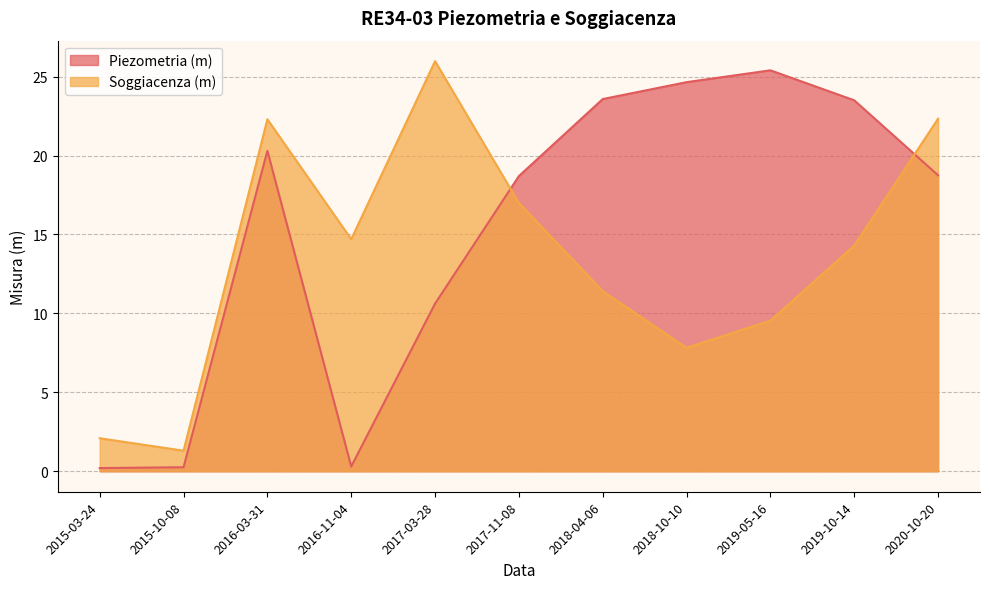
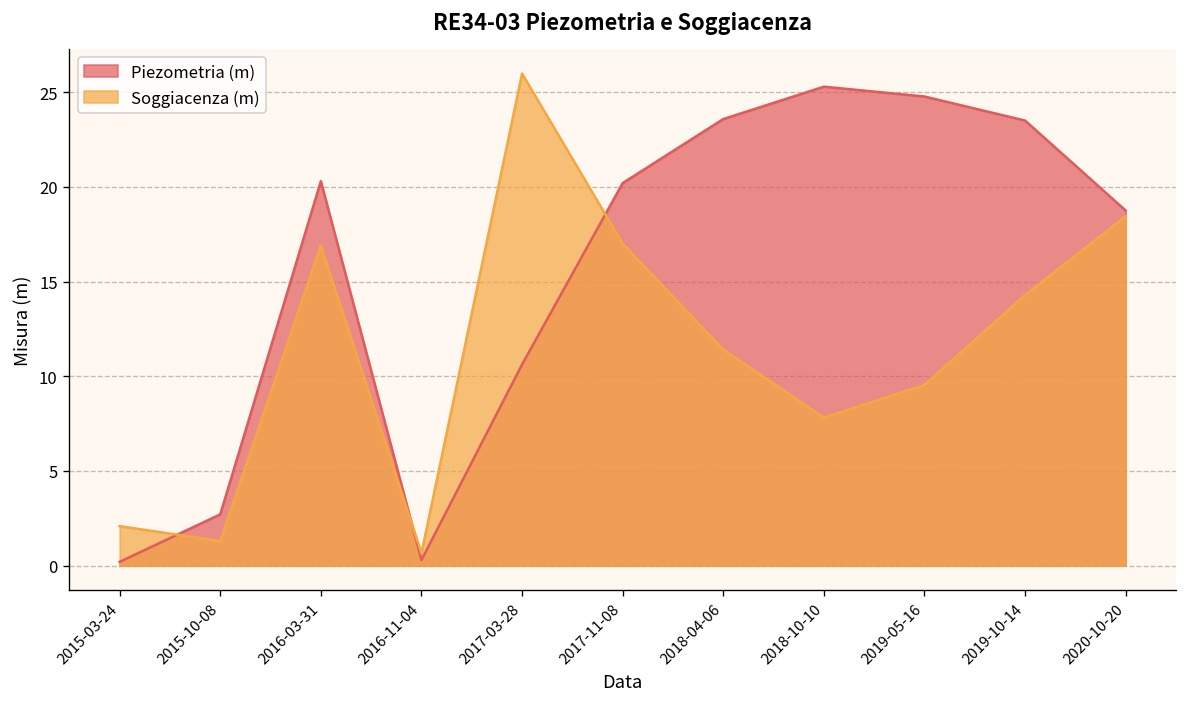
Piezometria (m), 2015-10-08: 0.3 -> 2.7
Soggiacenza (m), 2016-03-31: 22.3 -> 16.9
Soggiacenza (m), 2016-11-04: 14.7 -> 0.7
Piezometria (m), 2017-11-08: 18.7 -> 20.2
Piezometria (m), 2018-10-10: 24.7 -> 25.3
Piezometria (m), 2019-05-16: 25.4 -> 24.8
Soggiacenza (m), 2020-10-20: 22.3 -> 18.5
